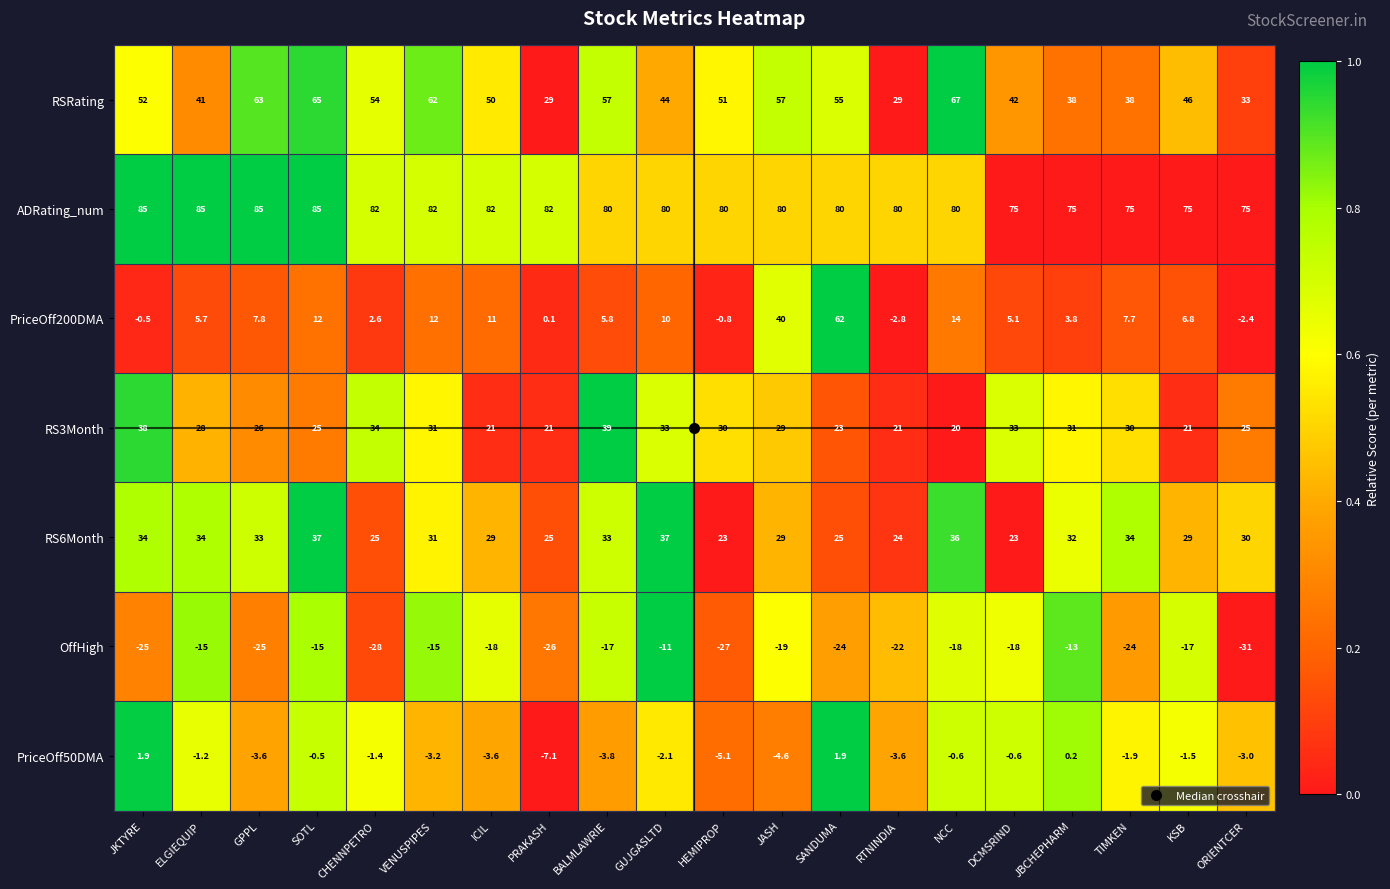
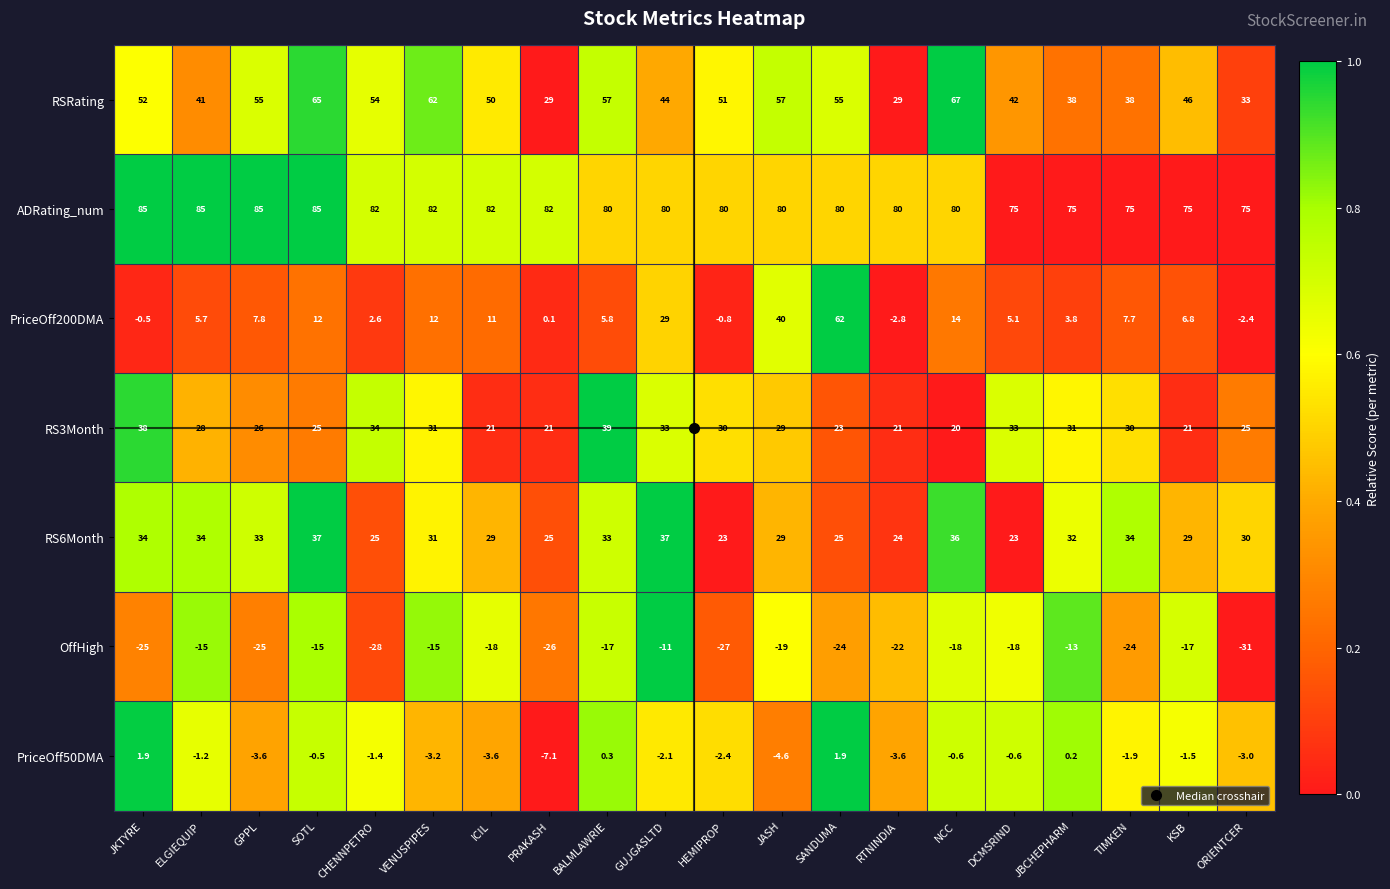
RSRating, GPPL: 63 -> 55
PriceOff200DMA, GUJGASLTD: 10 -> 29
PriceOff50DMA, BALMLAWRIE: -3.8 -> 0.3
PriceOff50DMA, HEMIPROP: -5.1 -> -2.4
